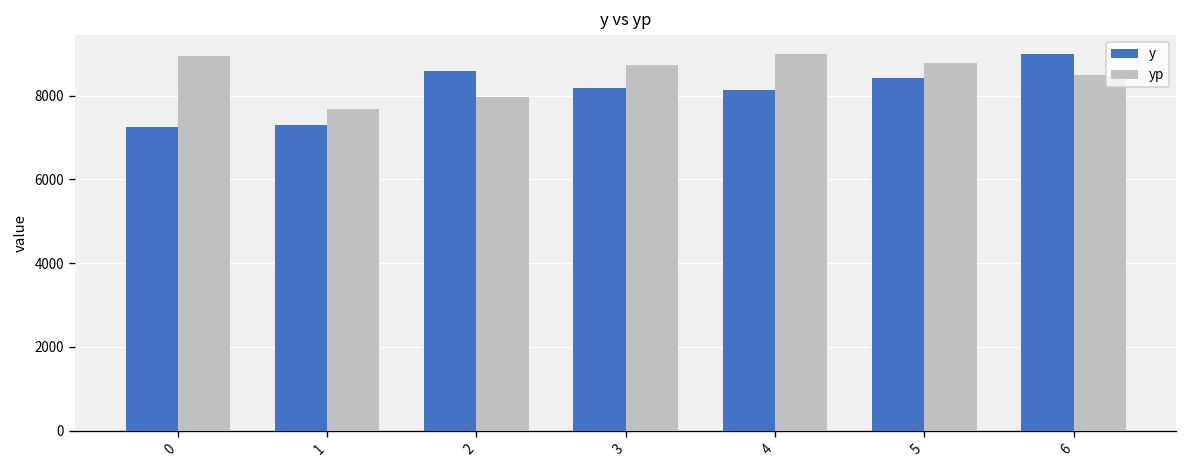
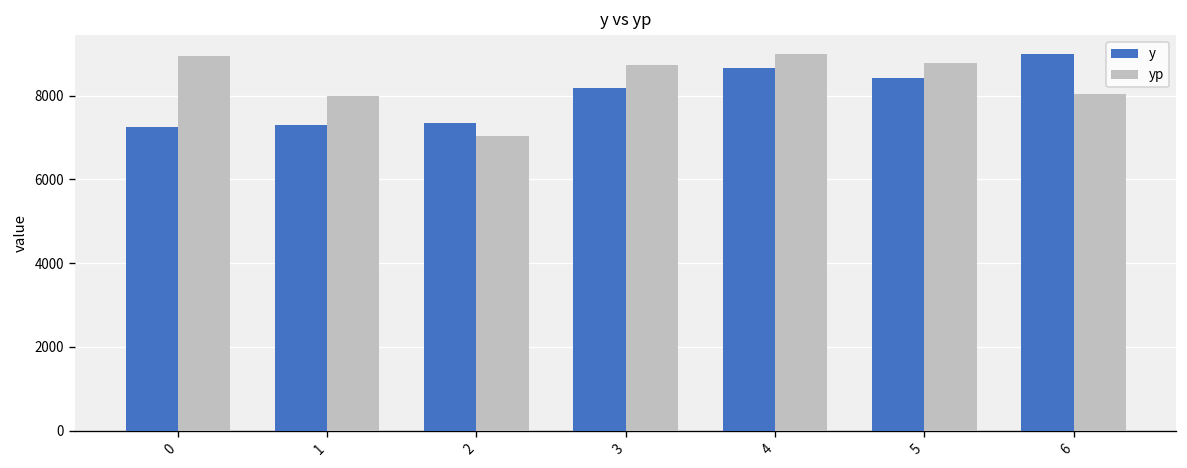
yp, 1: 7700 -> 8000
y, 2: 8600 -> 7400
yp, 2: 8000 -> 7000
y, 4: 8100 -> 8700
yp, 6: 8500 -> 8000
